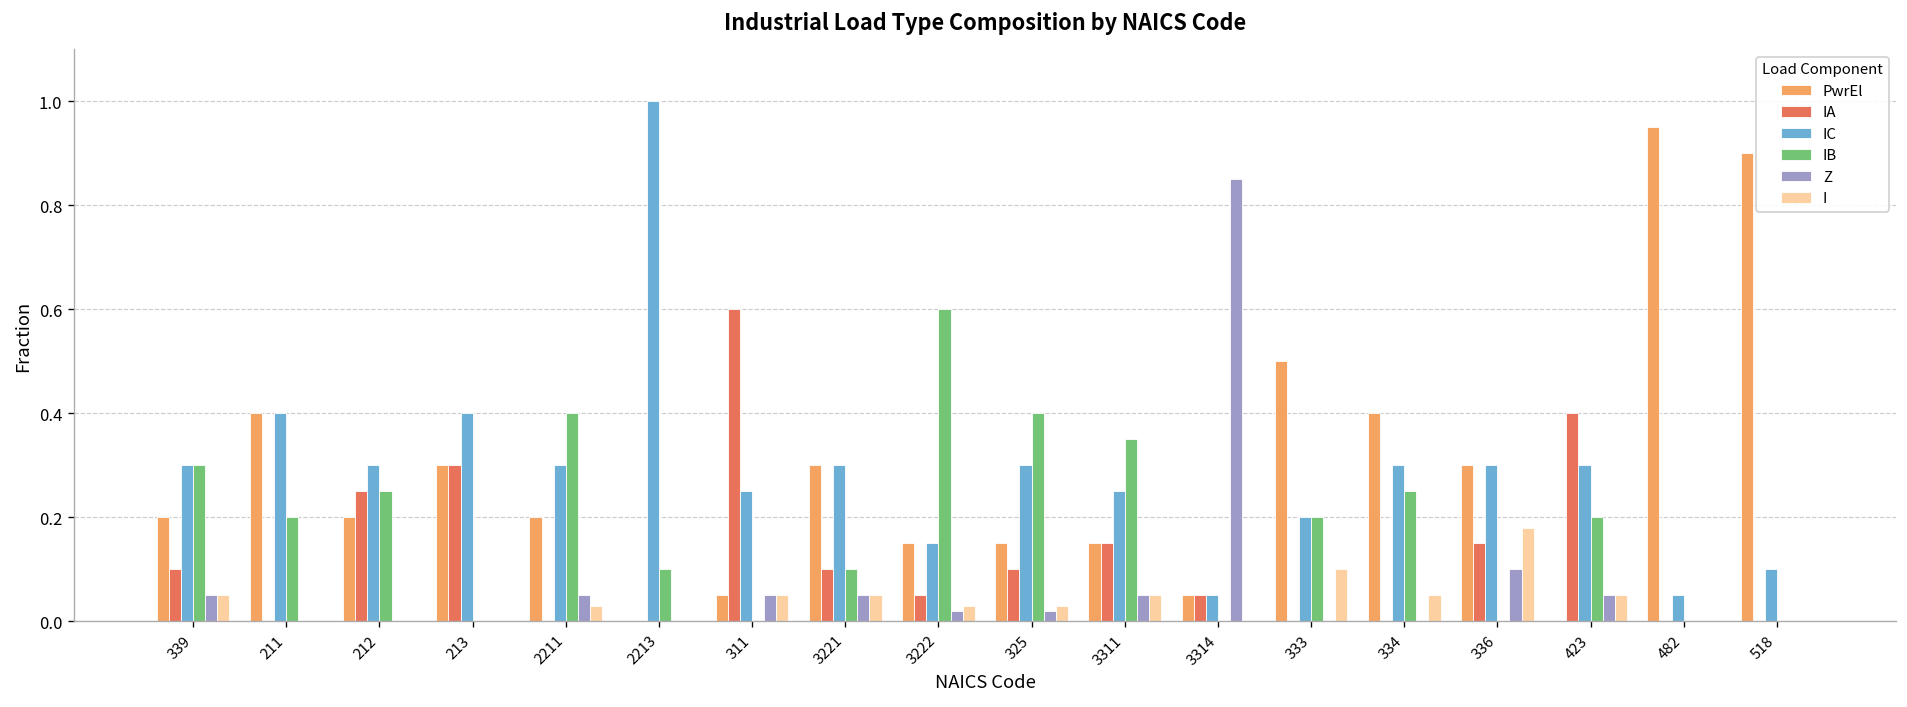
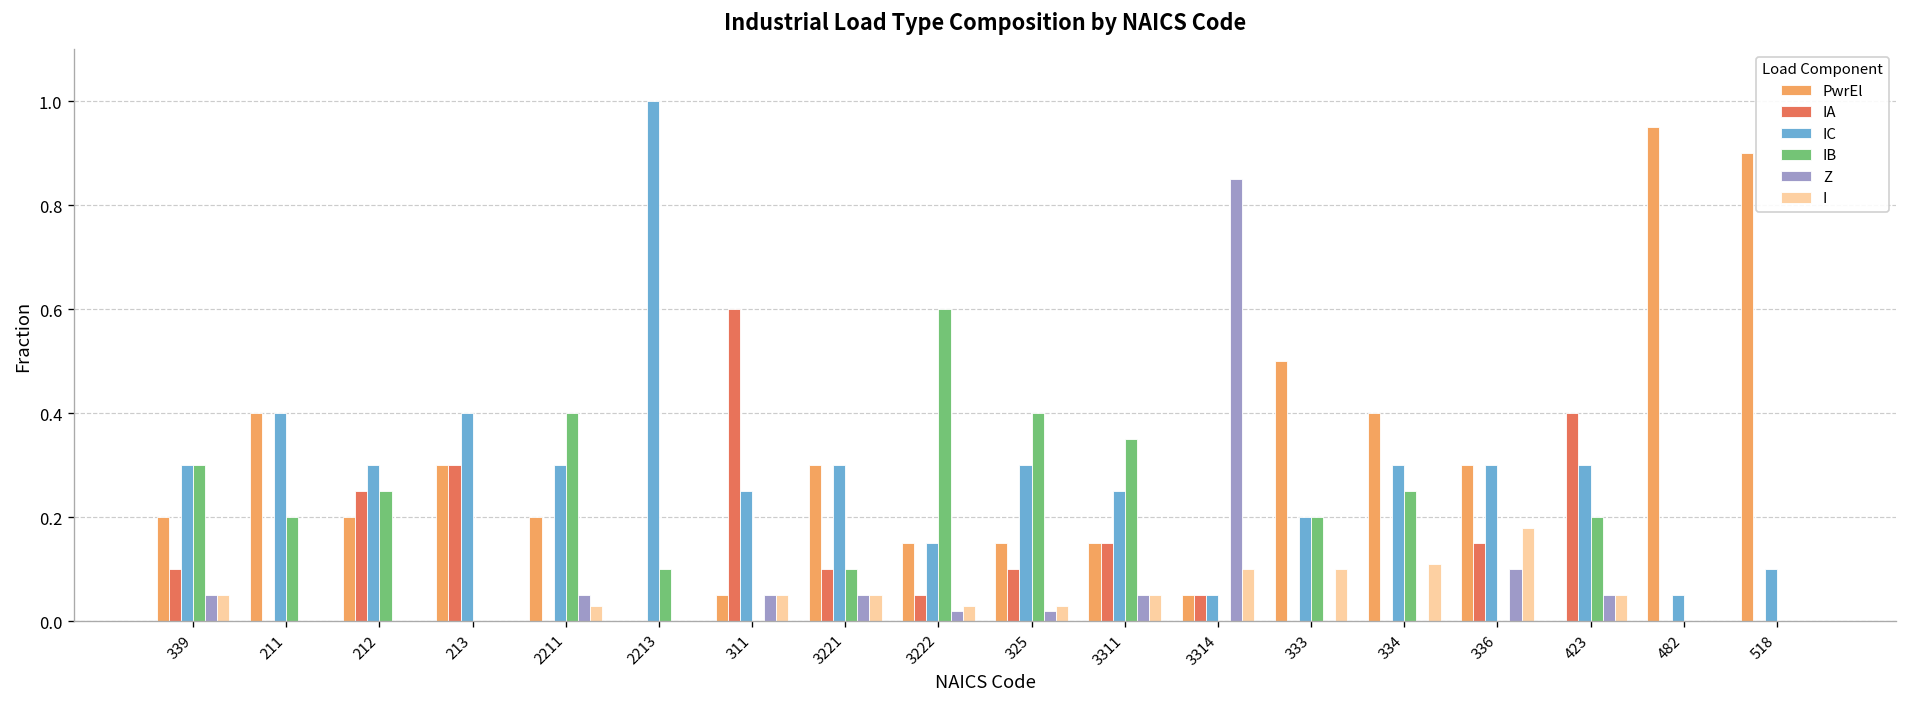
I, 3314: 0.0 -> 0.1
I, 334: 0.05 -> 0.11
